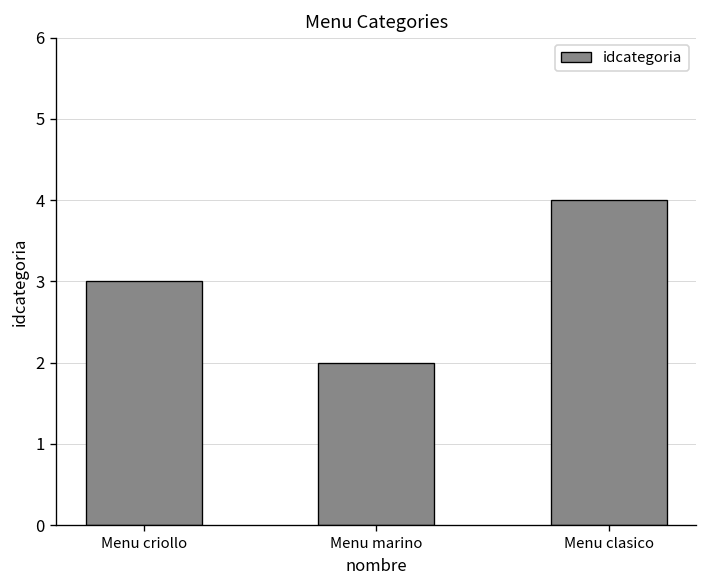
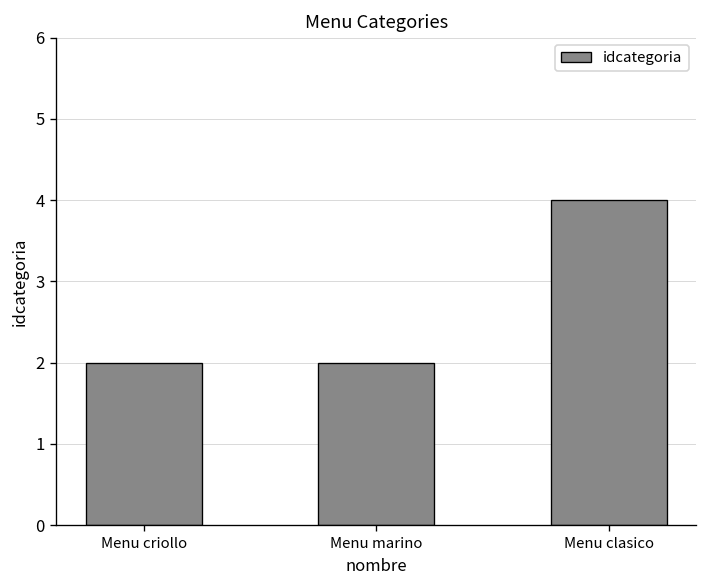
Menu criollo: 3 -> 2
